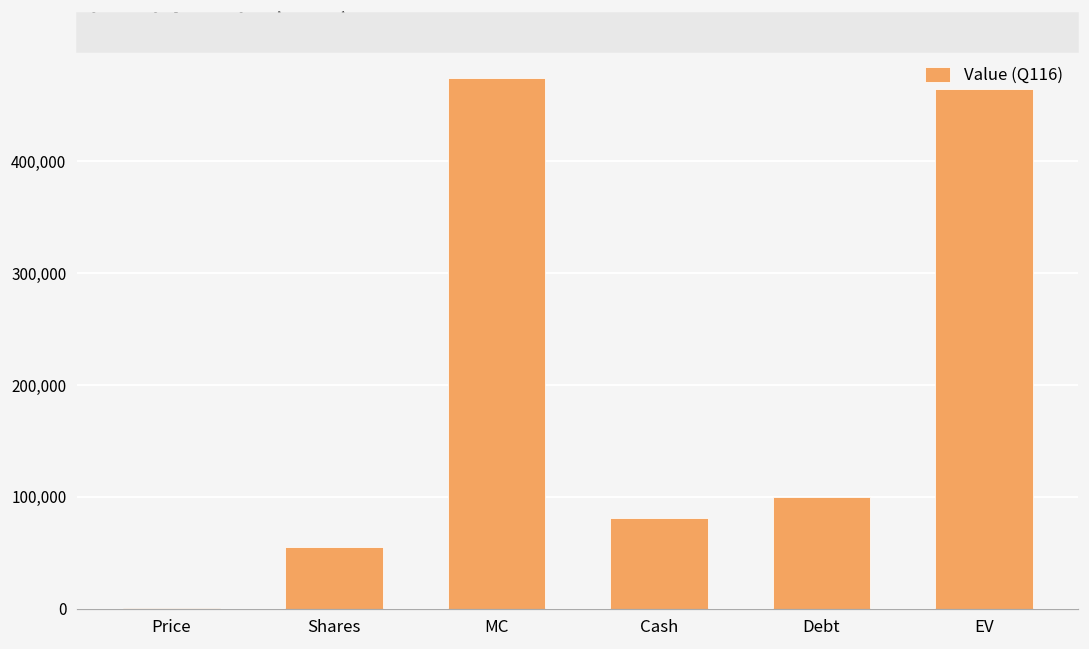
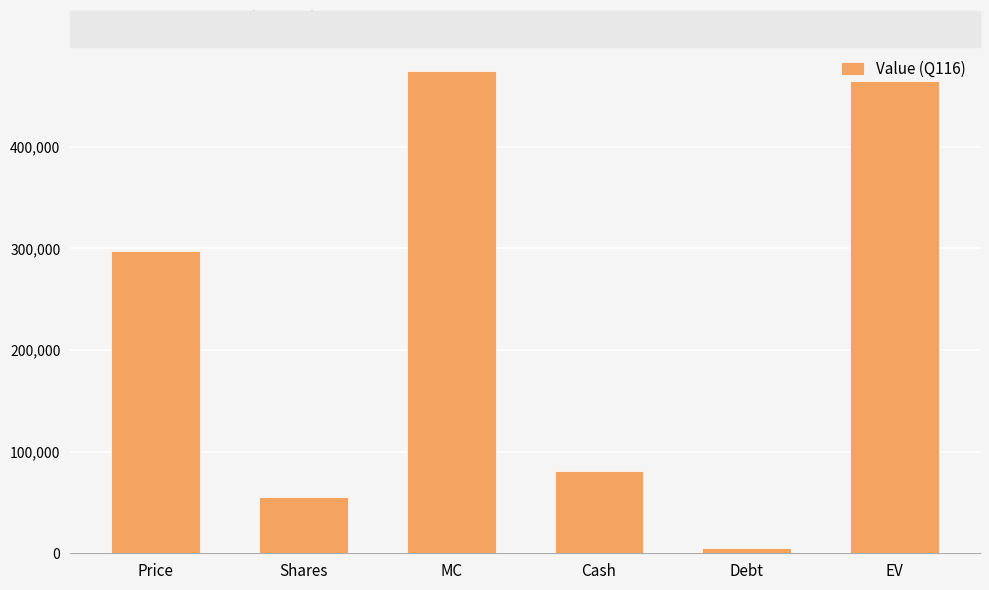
Price: 1,000 -> 298,000
Debt: 100,000 -> 5,000
